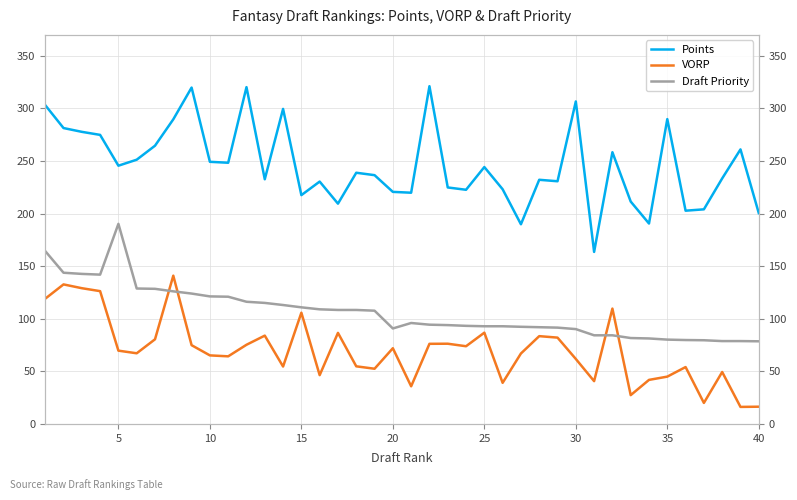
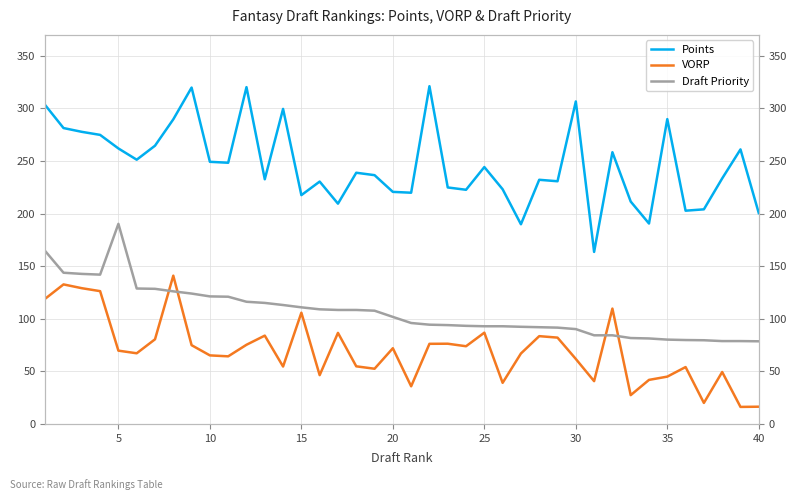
Points, 5: 246 -> 262
Draft Priority, 20: 91 -> 102
